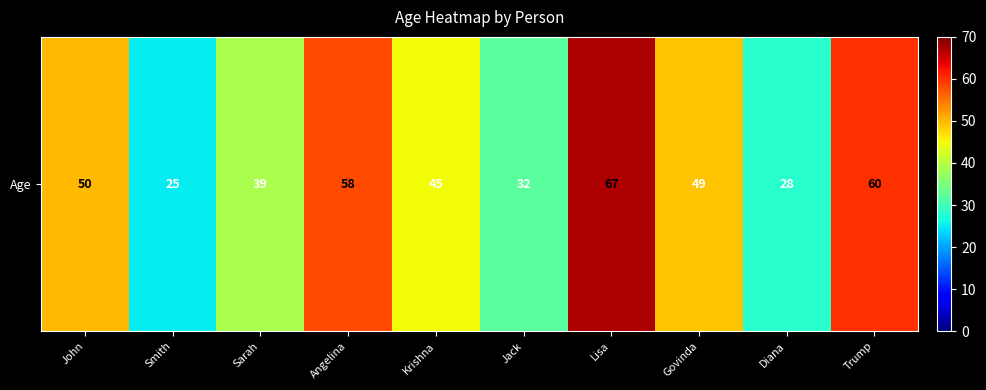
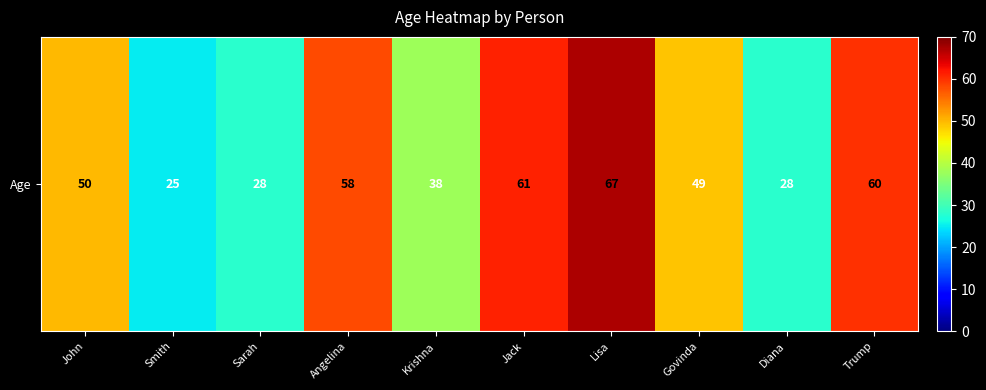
Age, Sarah: 39 -> 28
Age, Krishna: 45 -> 38
Age, Jack: 32 -> 61
